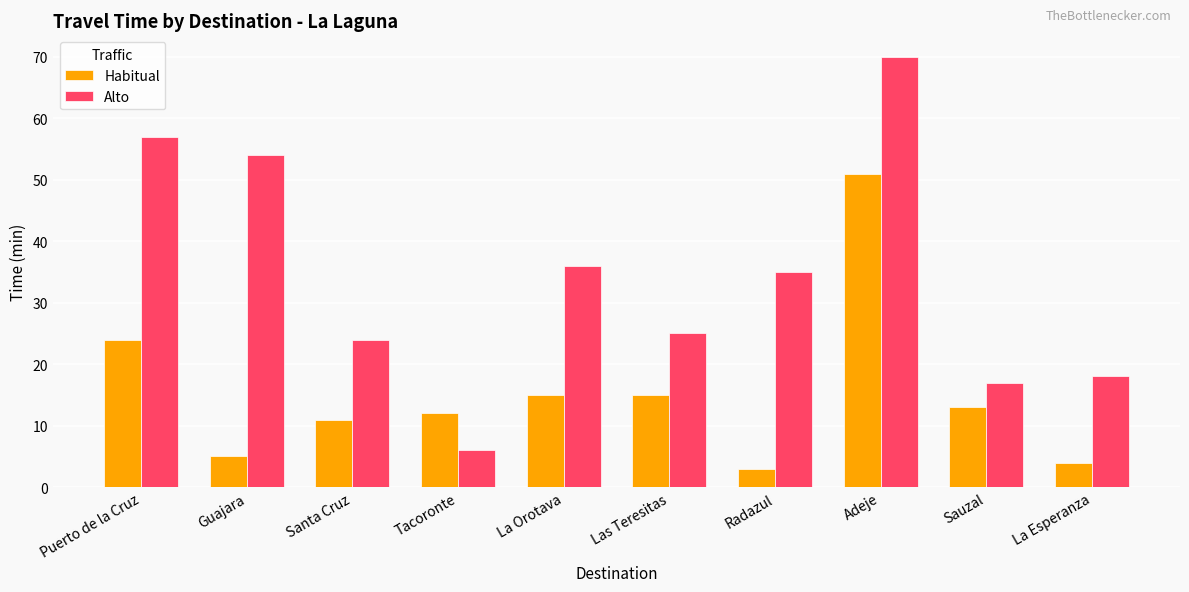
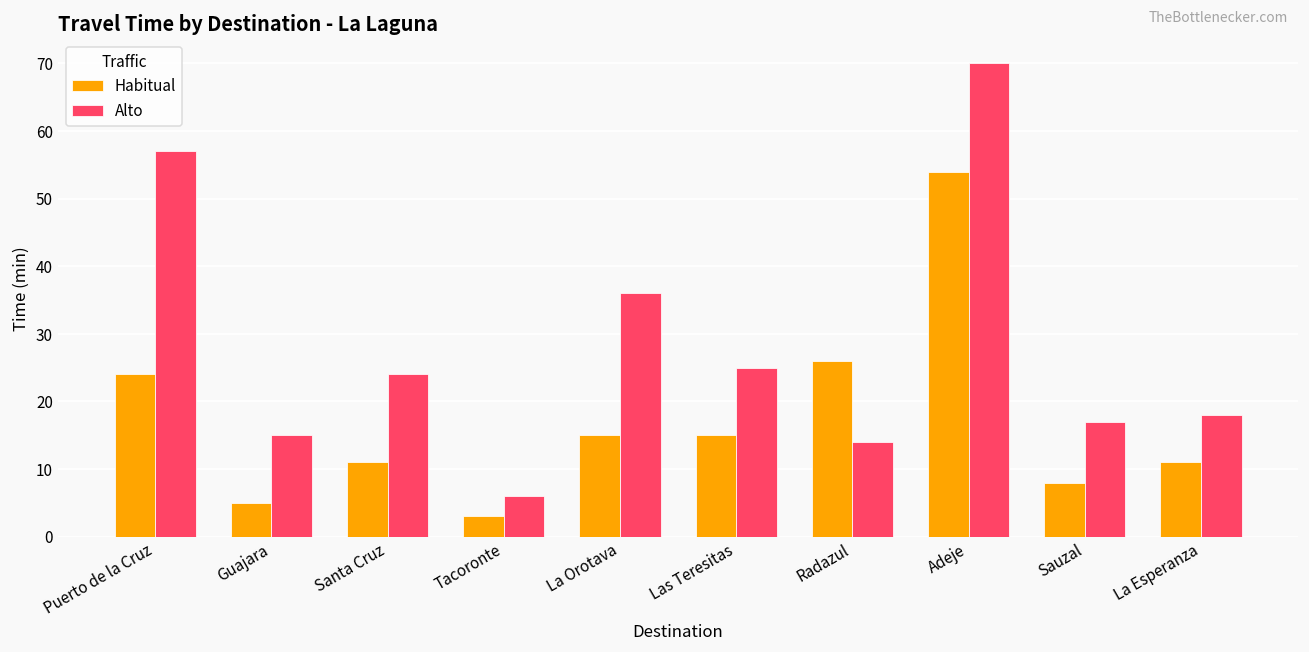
Alto, Guajara: 54 -> 15
Habitual, Tacoronte: 12 -> 3
Habitual, Radazul: 3 -> 26
Alto, Radazul: 35 -> 14
Habitual, Adeje: 51 -> 54
Habitual, Sauzal: 13 -> 8
Habitual, La Esperanza: 4 -> 11
